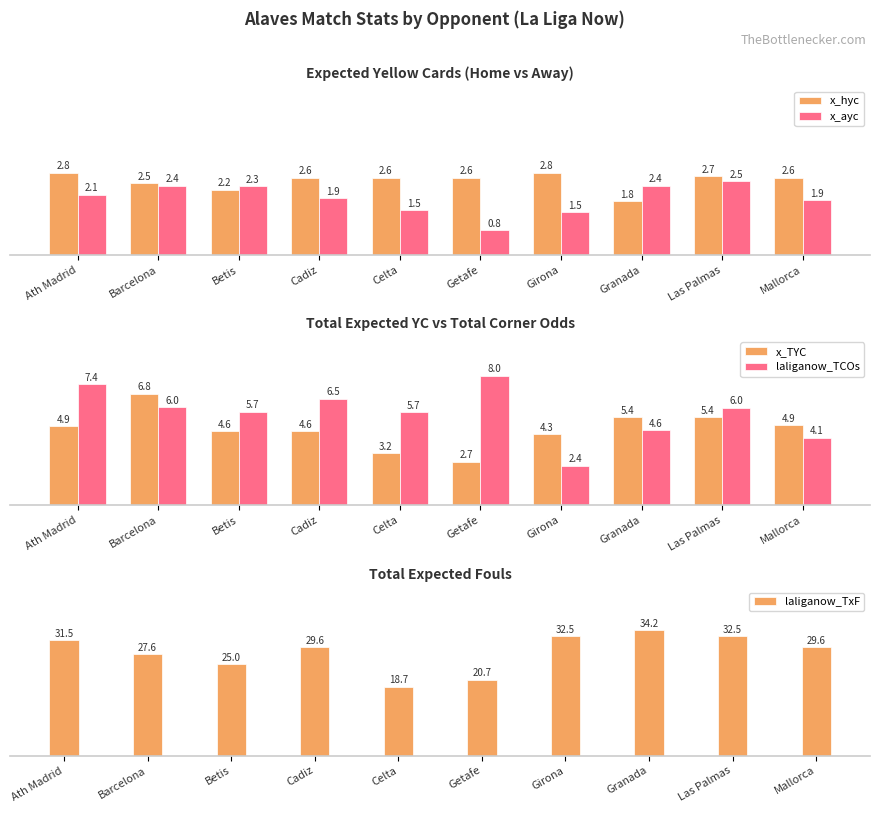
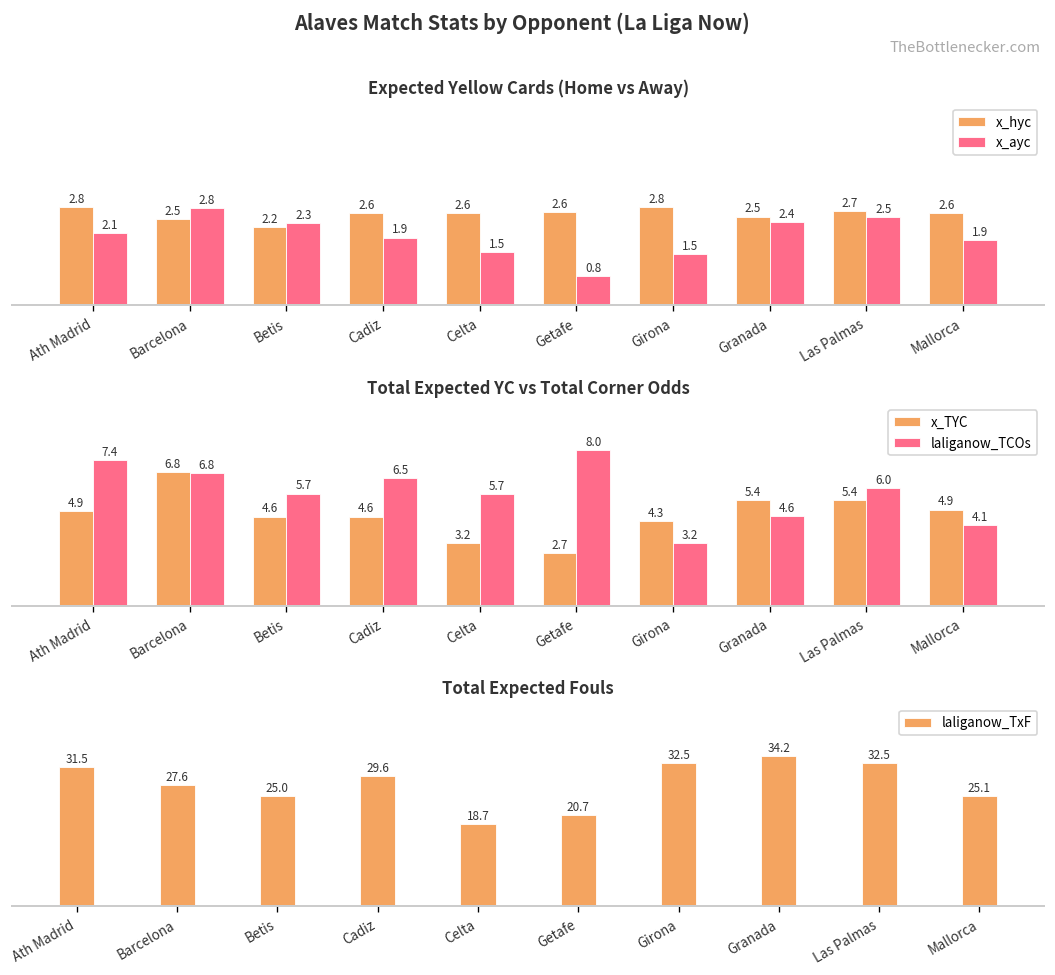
Expected Yellow Cards (Home vs Away), x_ayc, Barcelona: 2.4 -> 2.8
Expected Yellow Cards (Home vs Away), x_hyc, Granada: 1.8 -> 2.5
Total Expected YC vs Total Corner Odds, laliganow_TCOs, Barcelona: 6.0 -> 6.8
Total Expected YC vs Total Corner Odds, laliganow_TCOs, Girona: 2.4 -> 3.2
Total Expected Fouls, Mallorca: 29.6 -> 25.1
